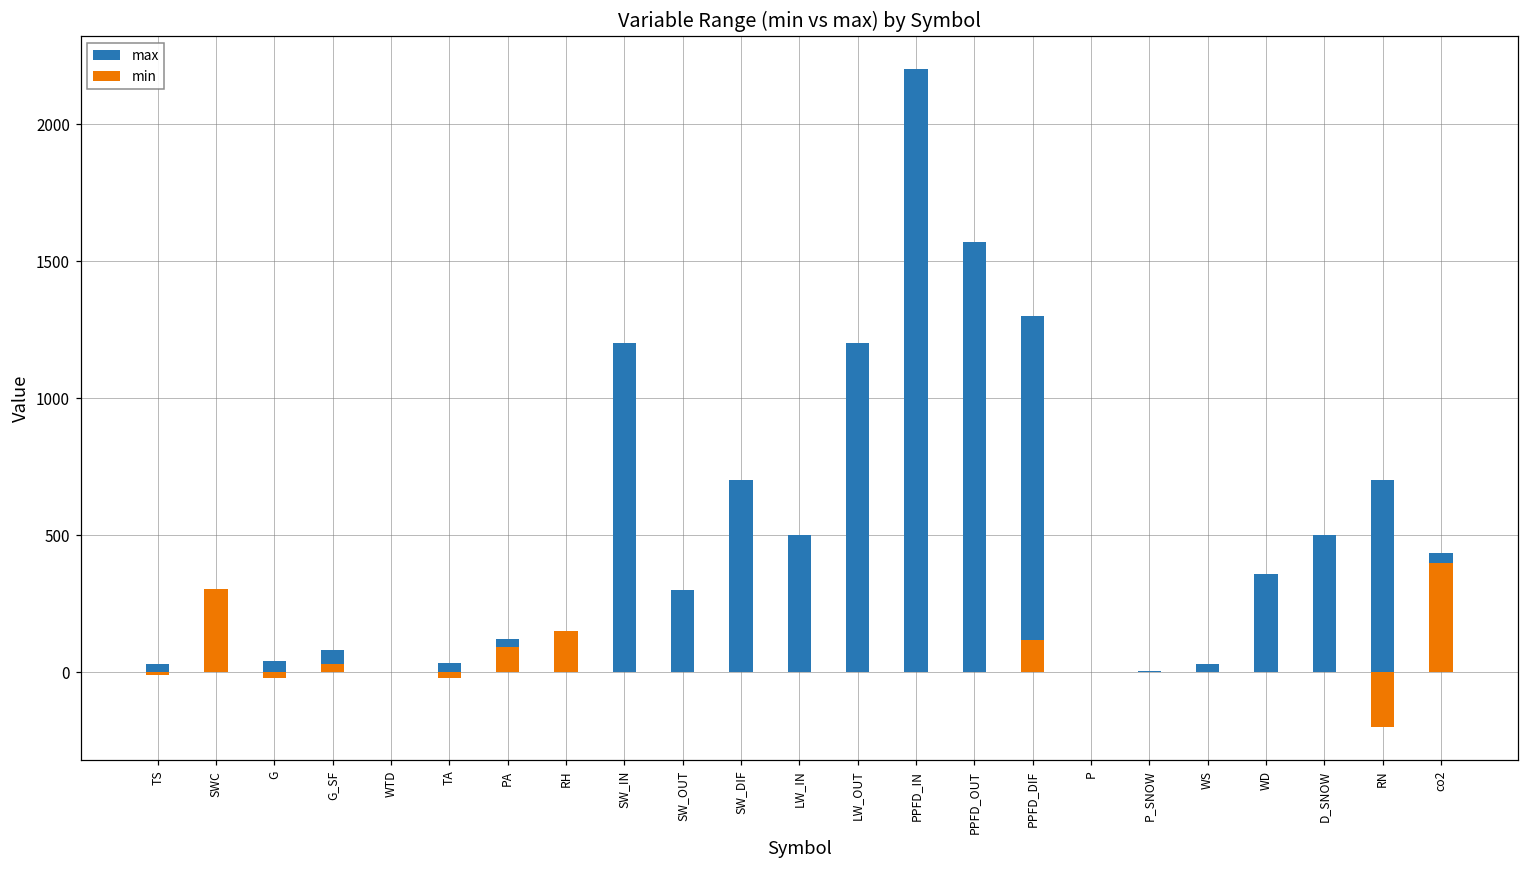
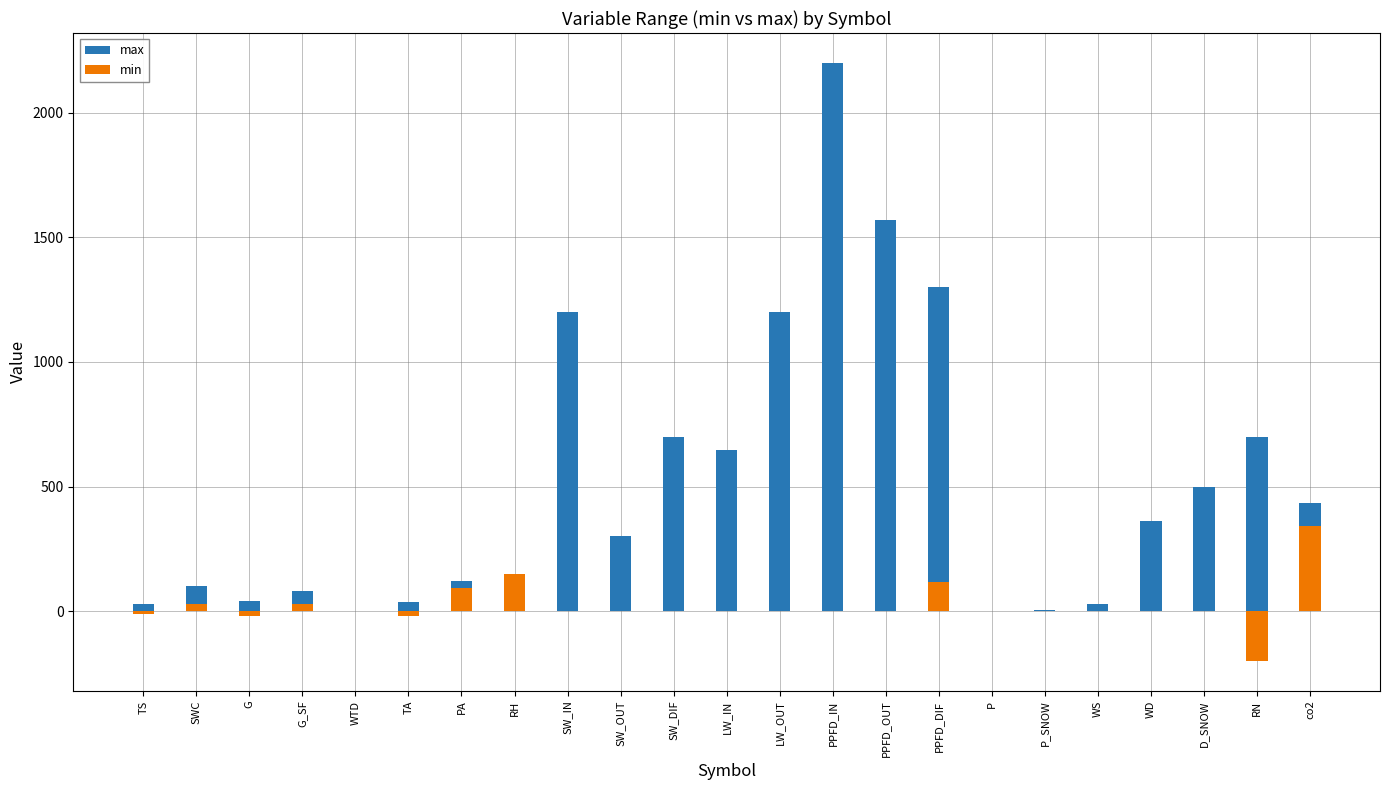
min, SWC: 310 -> 30
max, LW_IN: 500 -> 650
min, co2: 400 -> 340
